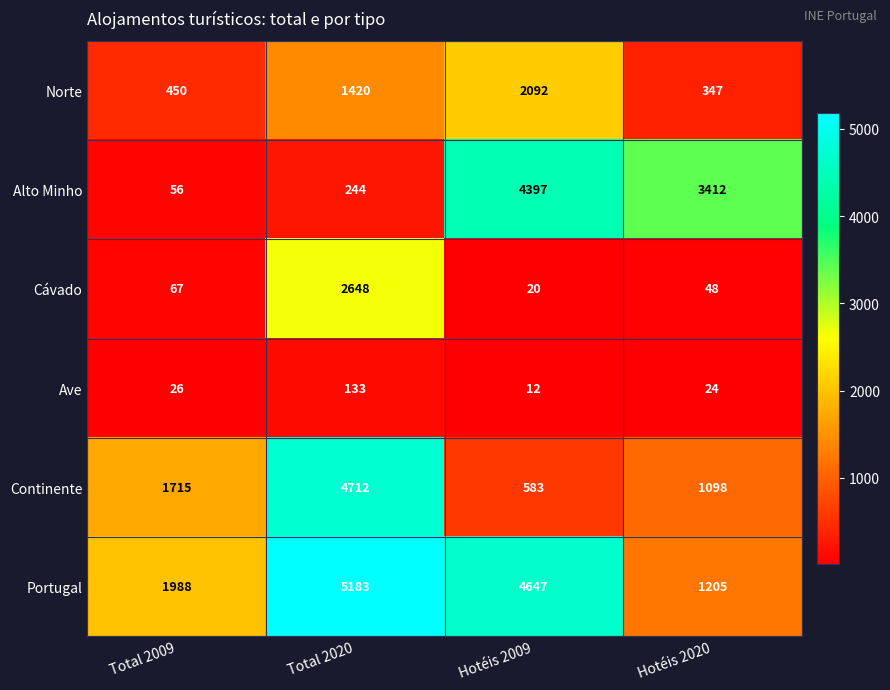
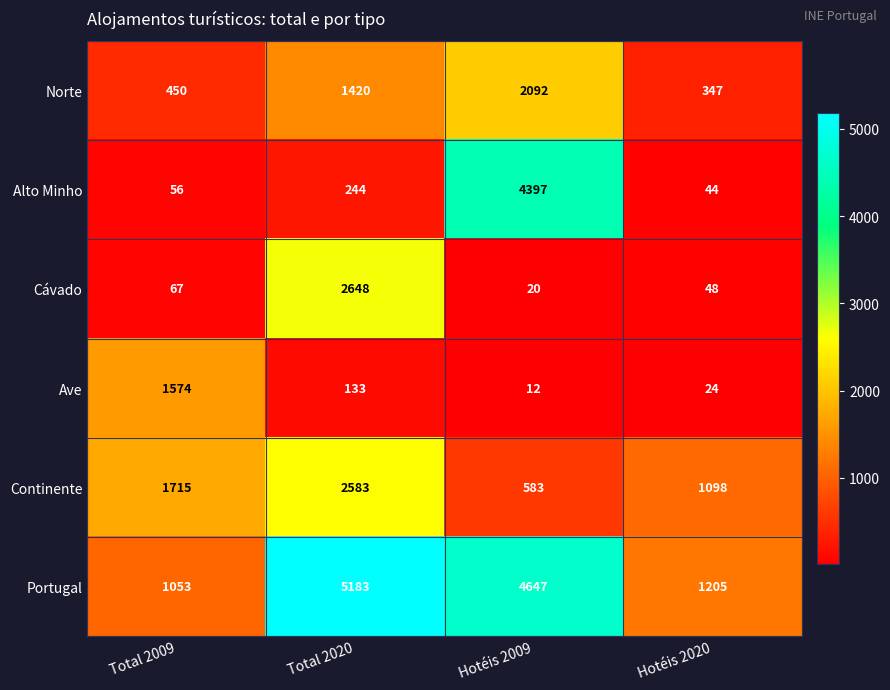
Alto Minho, Hotéis 2020: 3412 -> 44
Ave, Total 2009: 26 -> 1574
Continente, Total 2020: 4712 -> 2583
Portugal, Total 2009: 1988 -> 1053
